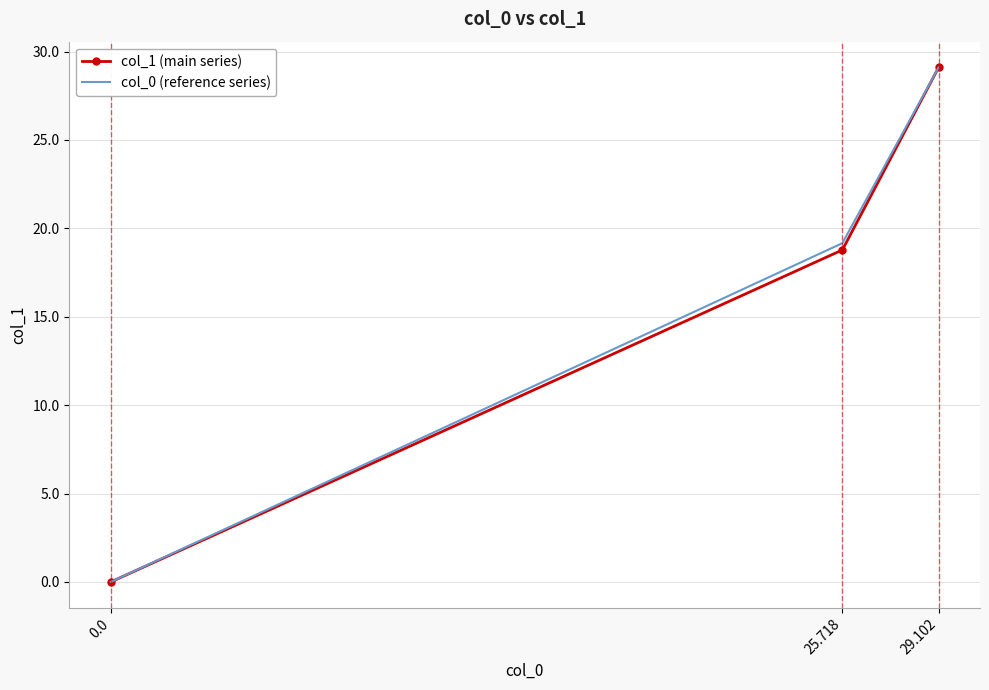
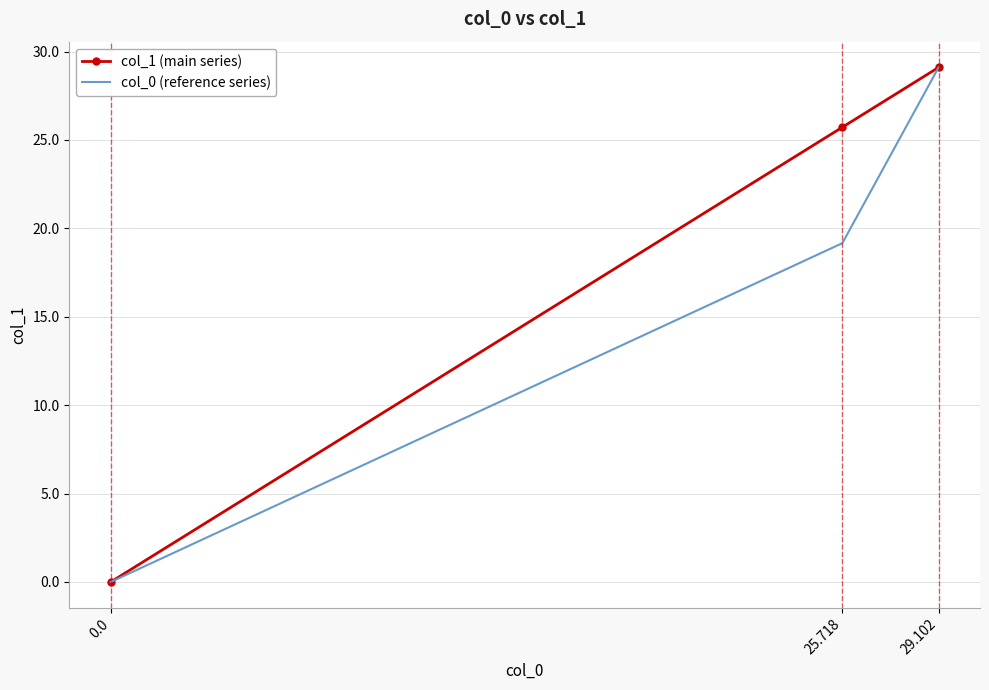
col_1 (main series), 25.718: 18.8 -> 25.7
